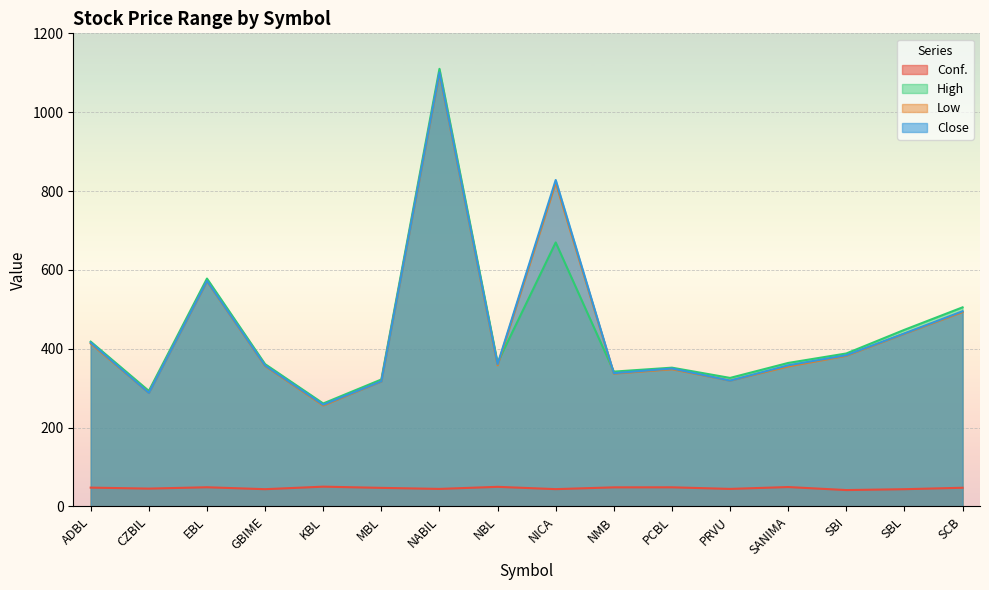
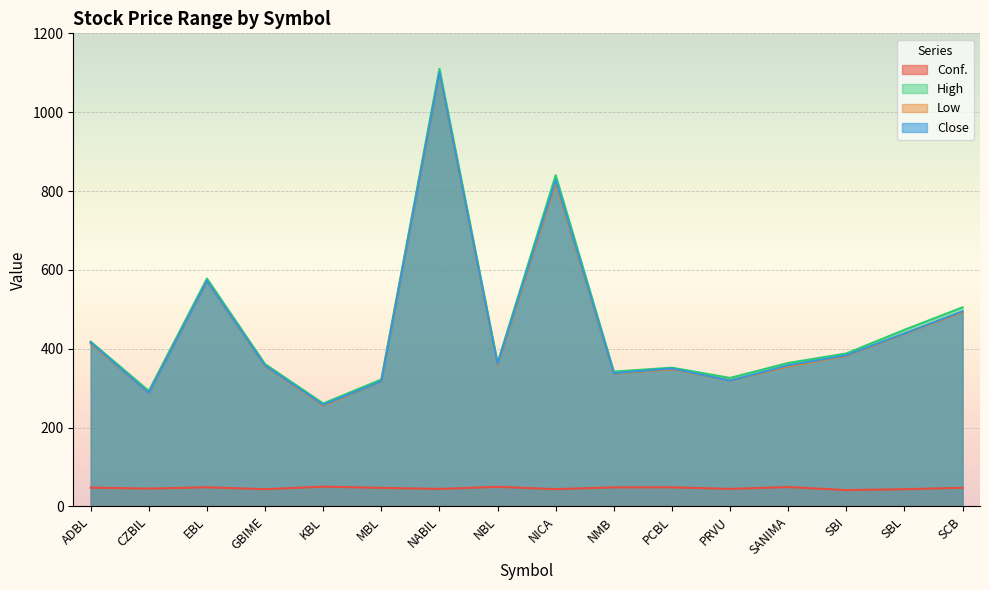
High, NICA: 670 -> 840
